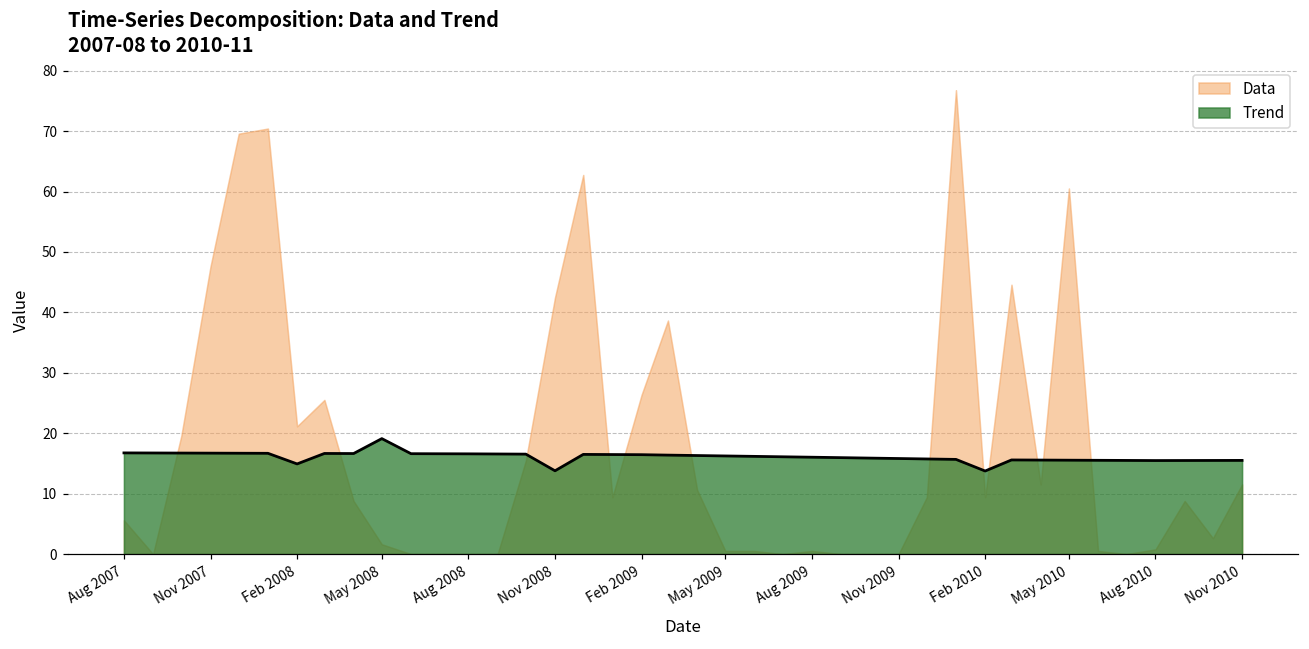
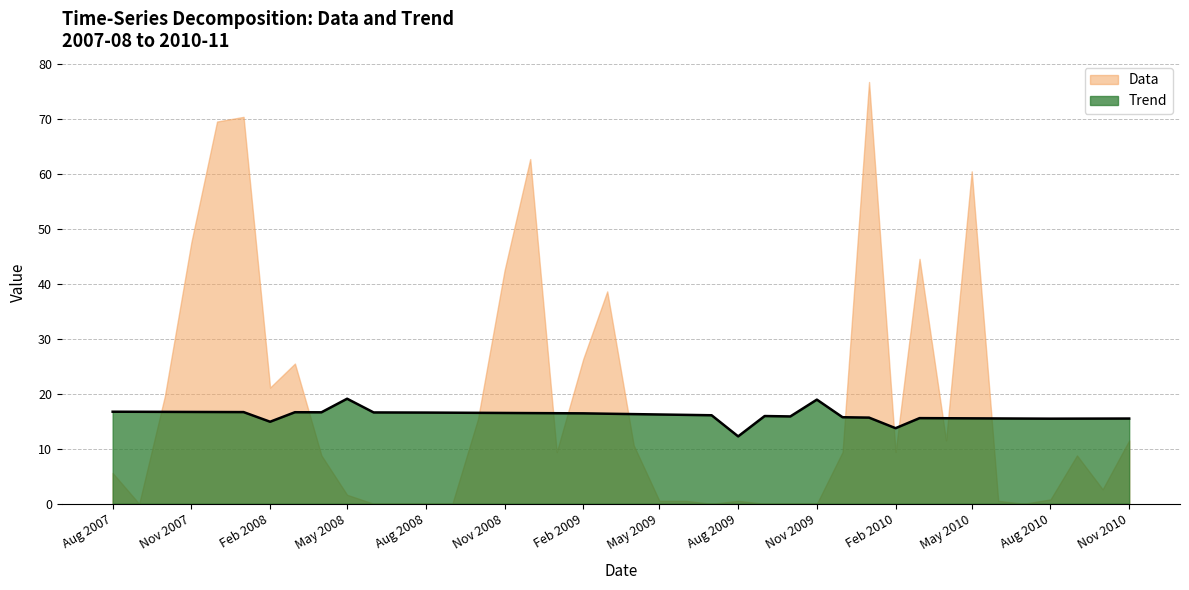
Trend, Nov 2008: 14 -> 17
Trend, Aug 2009: 16 -> 12
Trend, Nov 2009: 16 -> 19
